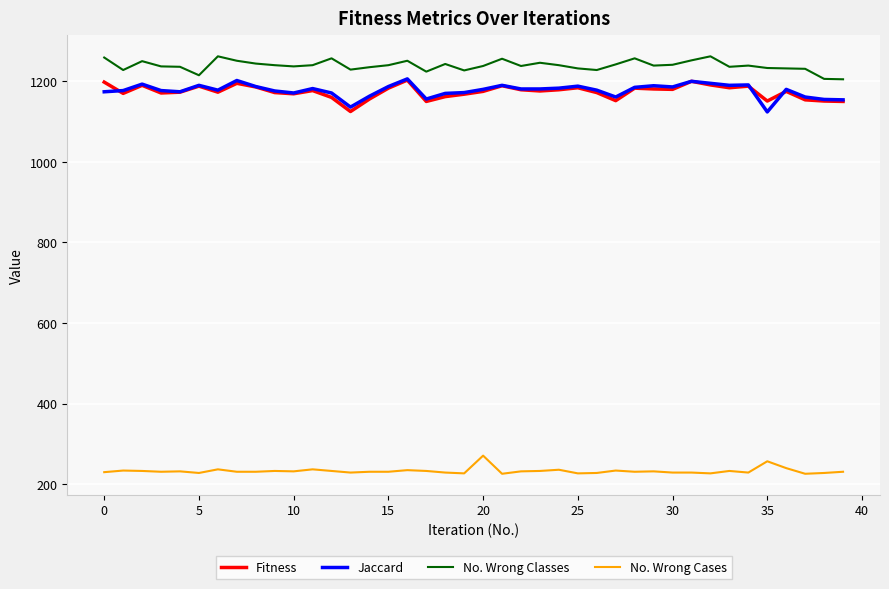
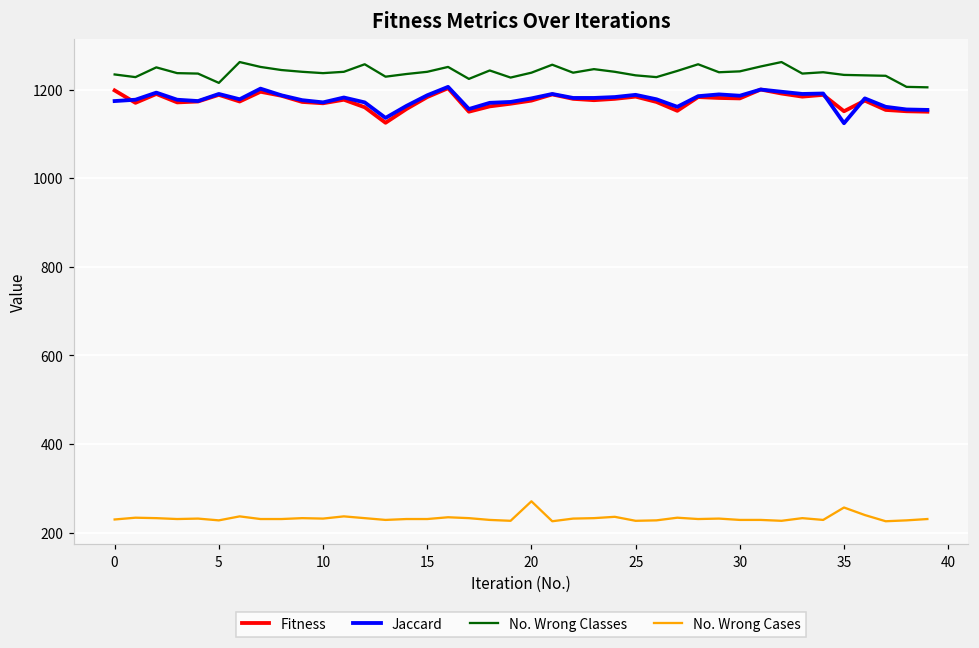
No. Wrong Classes, 0: 1260 -> 1230
